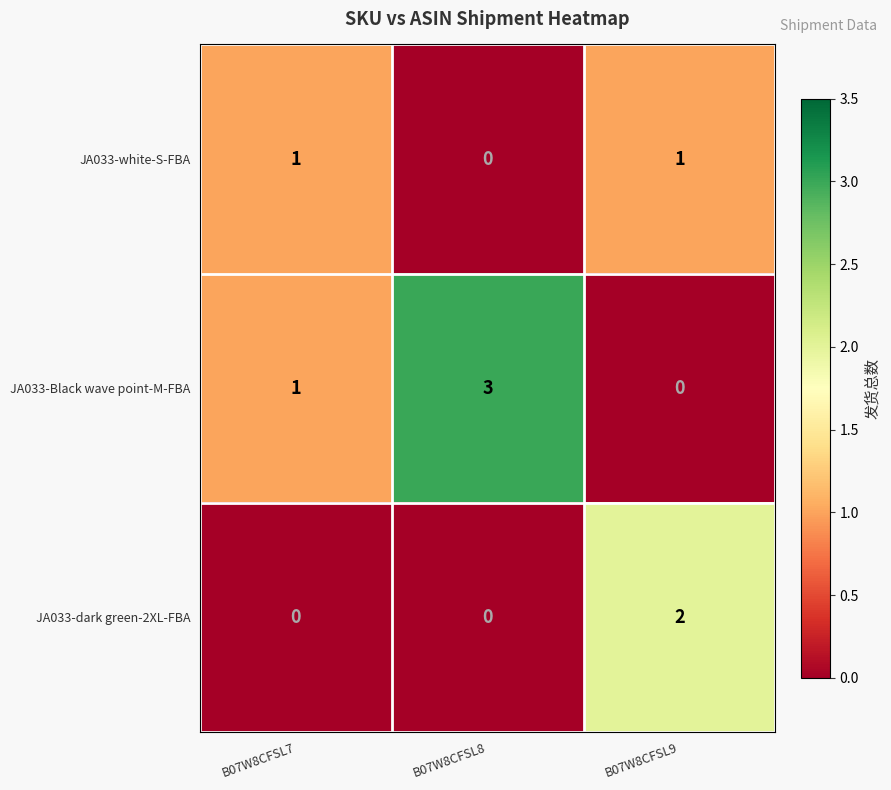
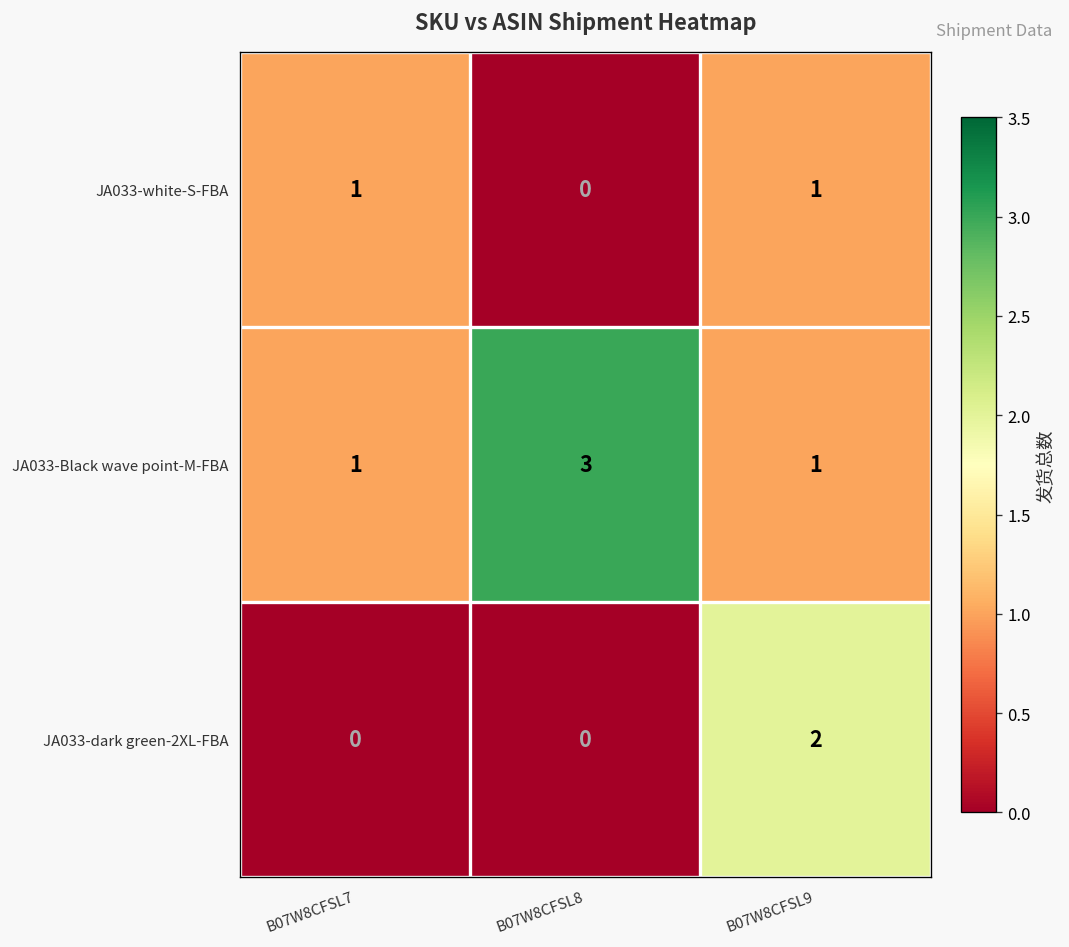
JA033-Black wave point-M-FBA, B07W8CFSL9: 0 -> 1
